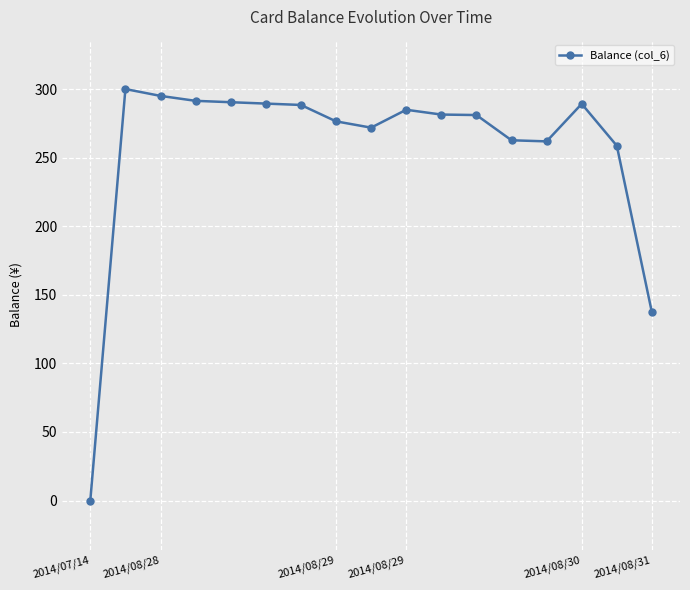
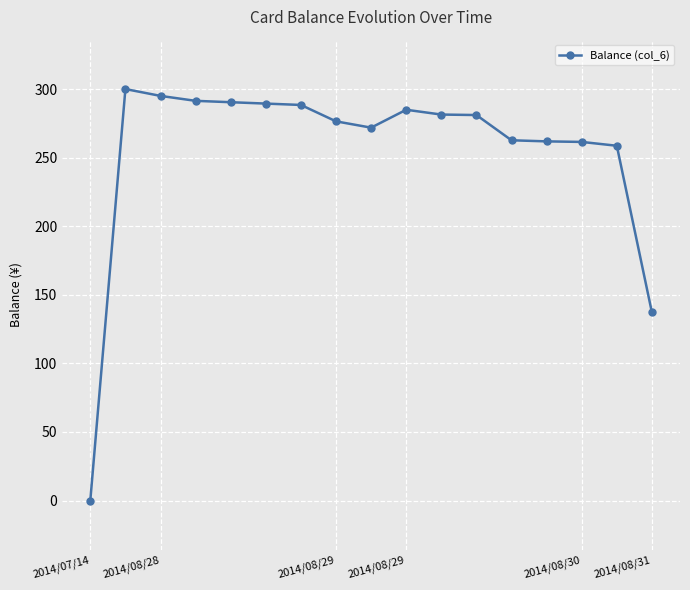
2014/08/30: 289 -> 261
